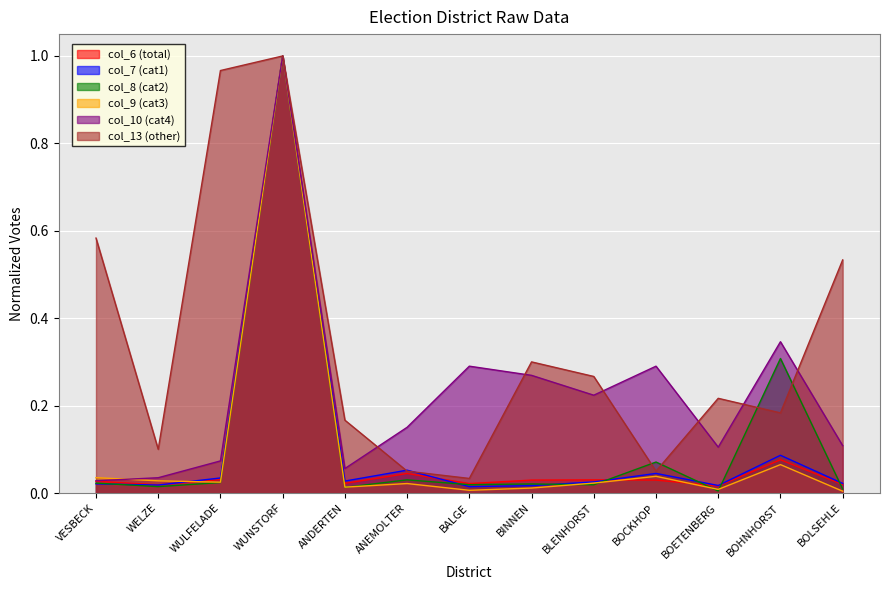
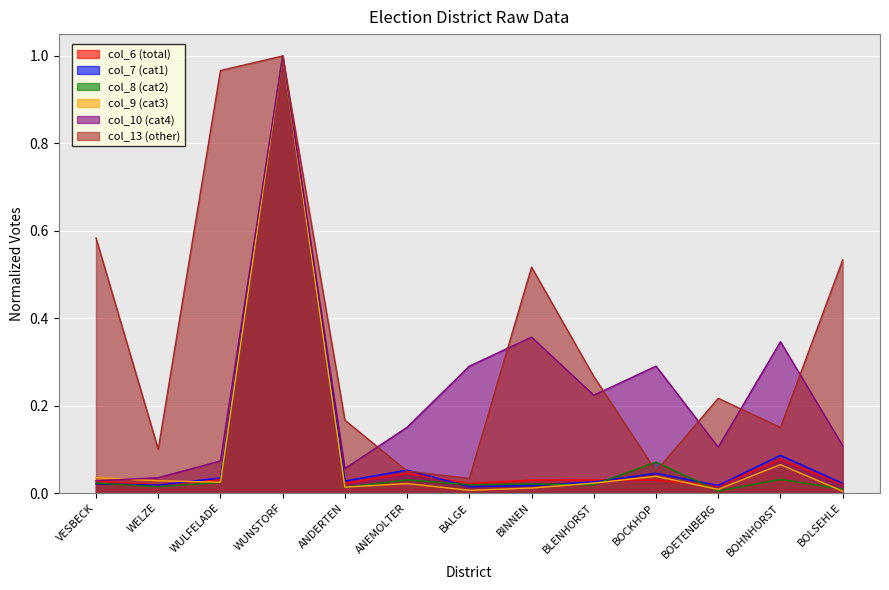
col_10 (cat4), BINNEN: 0.27 -> 0.36
col_13 (other), BINNEN: 0.30 -> 0.52
col_8 (cat2), BOHNHORST: 0.31 -> 0.03
col_13 (other), BOHNHORST: 0.18 -> 0.15
